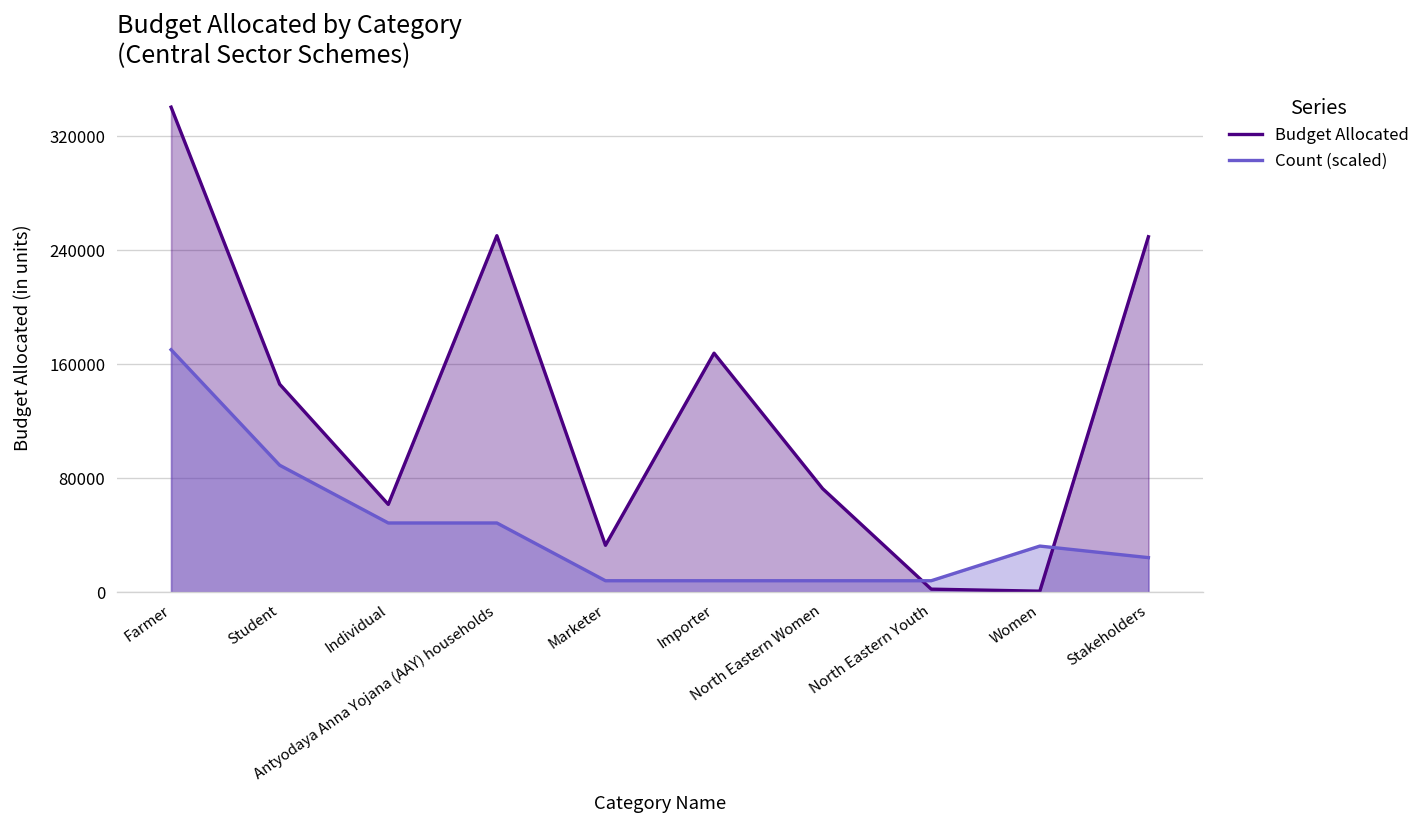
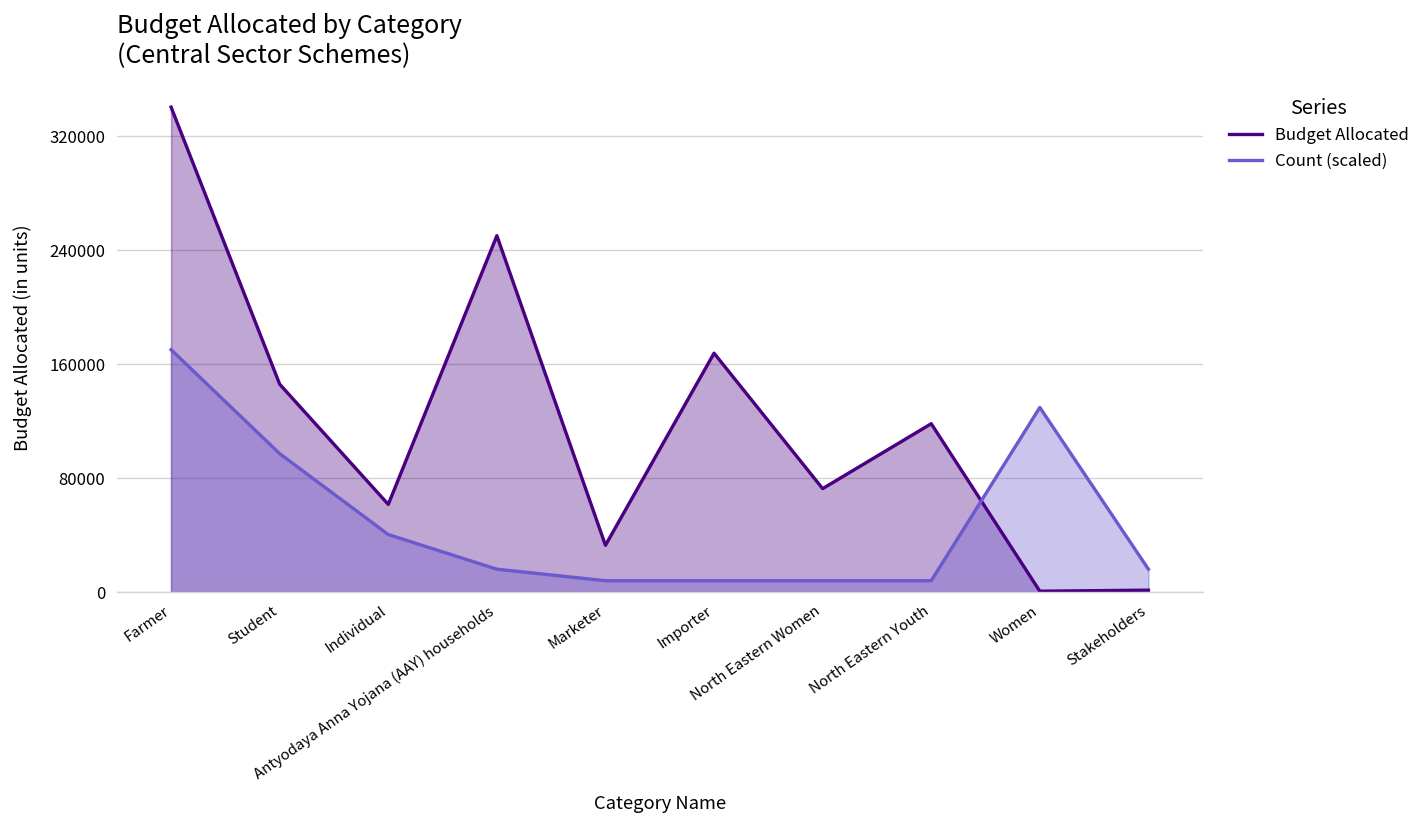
Count (scaled), Student: 89000 -> 97000
Count (scaled), Individual: 49000 -> 41000
Count (scaled), Antyodaya Anna Yojana (AAY) households: 49000 -> 16000
Budget Allocated, North Eastern Youth: 2000 -> 118000
Count (scaled), Women: 32000 -> 130000
Budget Allocated, Stakeholders: 249000 -> 1000
Count (scaled), Stakeholders: 24000 -> 16000
